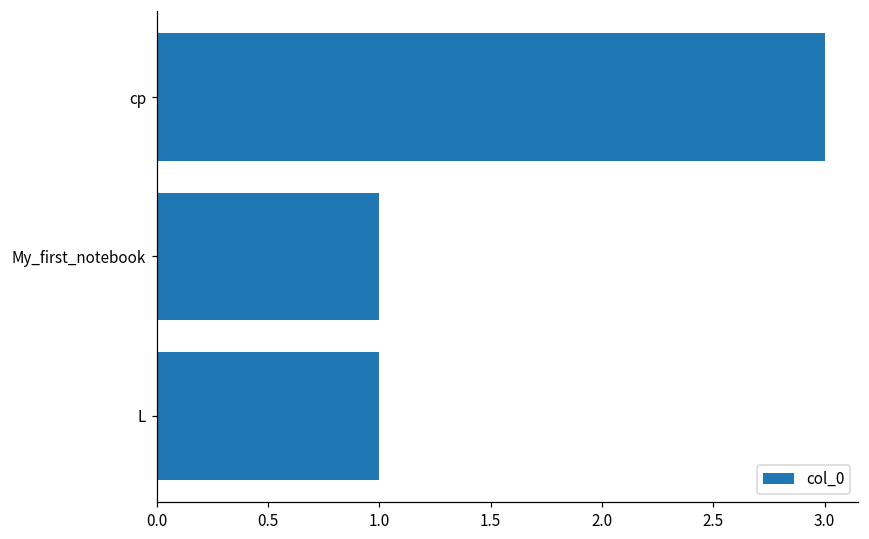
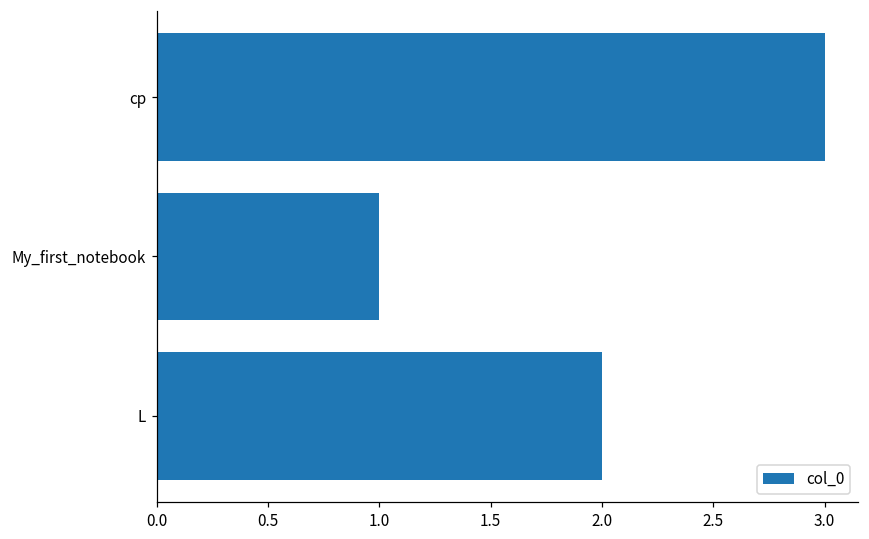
L: 1 -> 2
